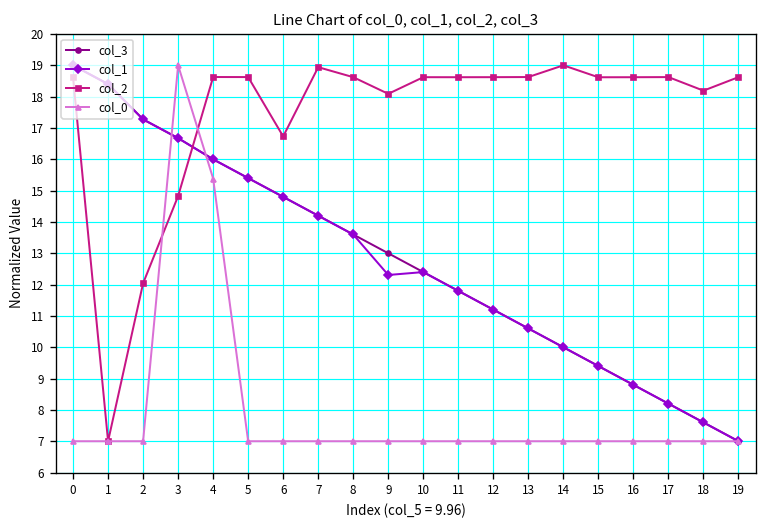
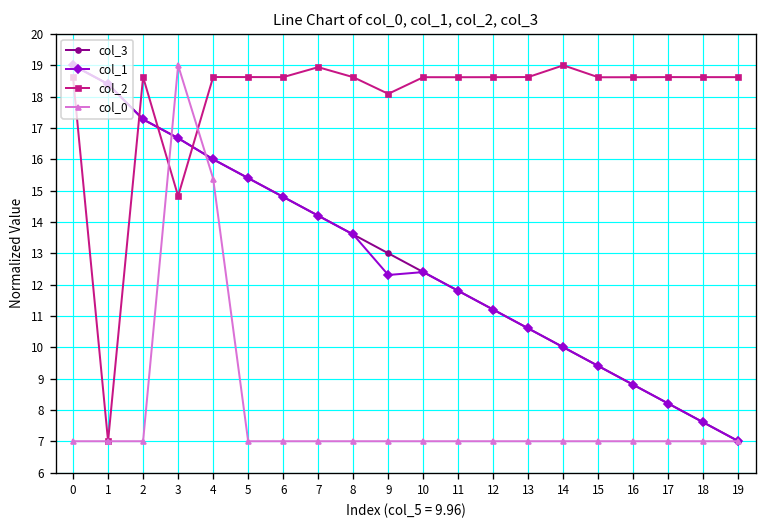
col_2, 2: 12.0 -> 18.6
col_2, 6: 16.7 -> 18.6
col_2, 18: 18.2 -> 18.6
